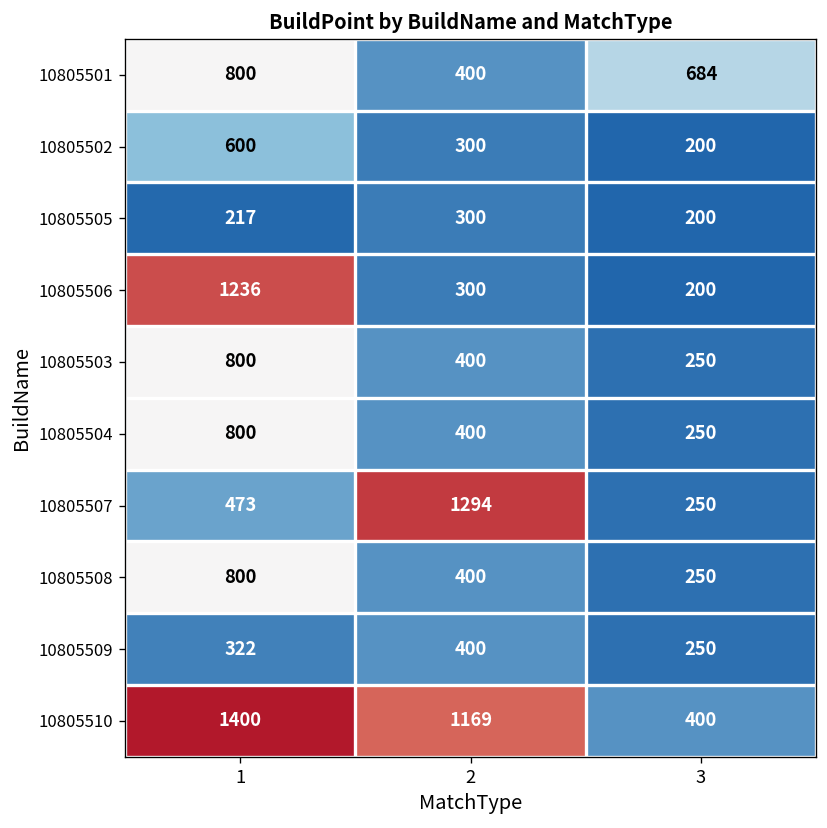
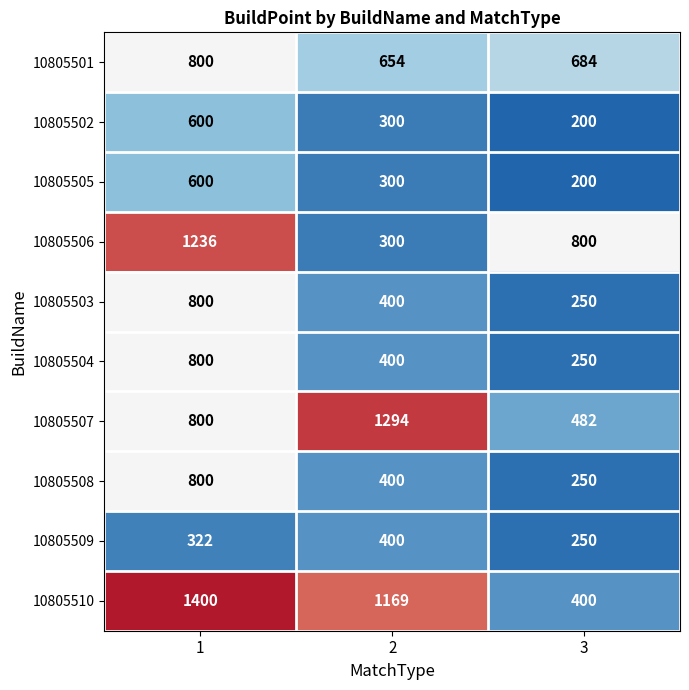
10805501, 2: 400 -> 654
10805505, 1: 217 -> 600
10805506, 3: 200 -> 800
10805507, 1: 473 -> 800
10805507, 3: 250 -> 482
